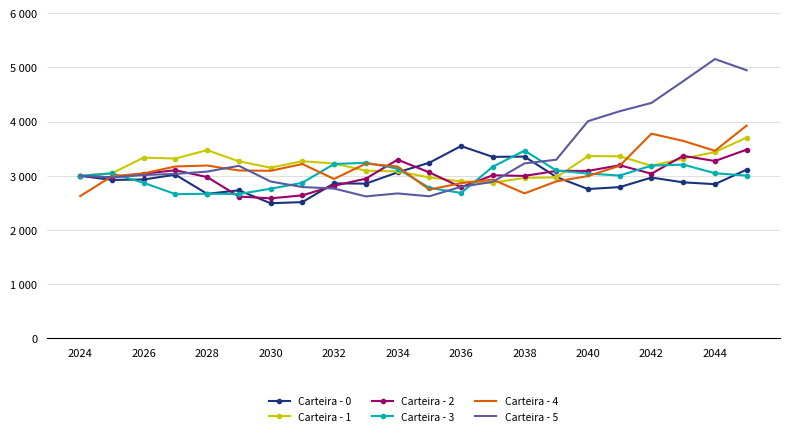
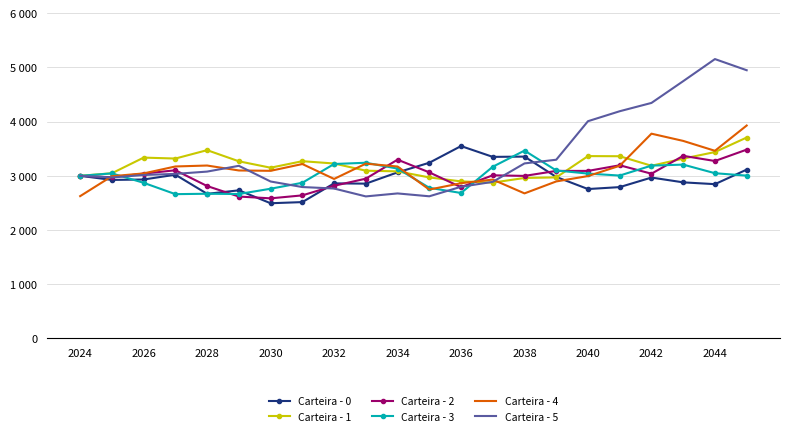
Carteira - 2, 2028: 3000 -> 2800
